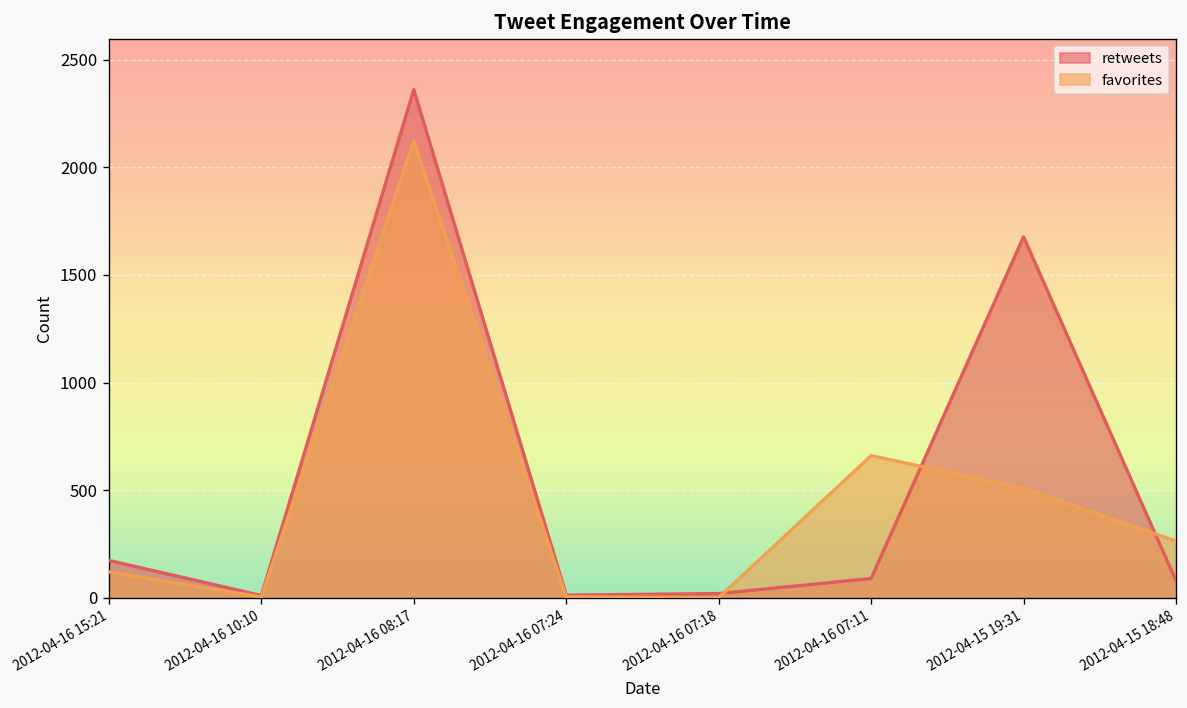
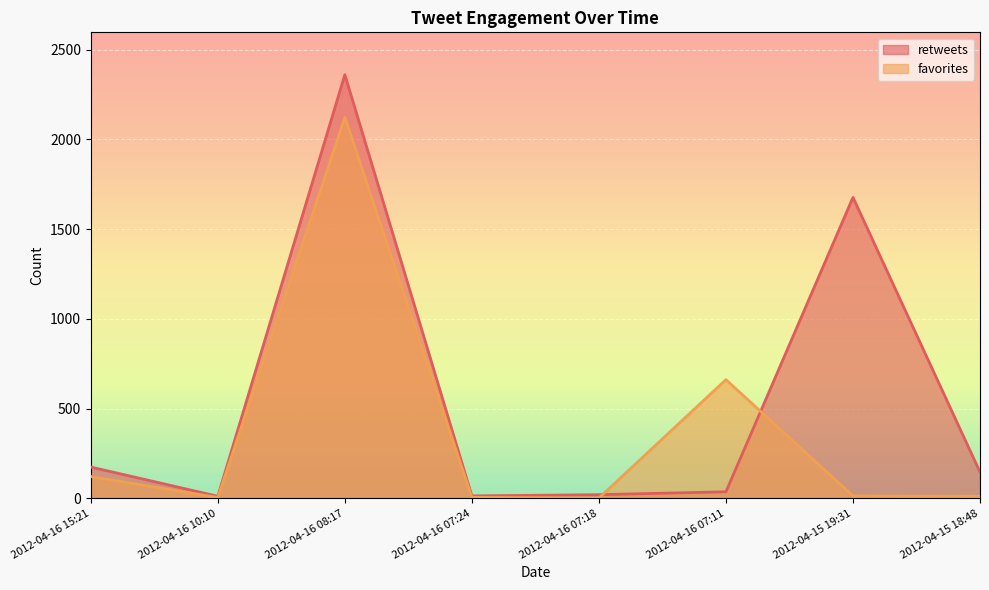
retweets, 2012-04-16 07:11: 90 -> 40
favorites, 2012-04-15 19:31: 510 -> 10
retweets, 2012-04-15 18:48: 80 -> 150
favorites, 2012-04-15 18:48: 260 -> 10
